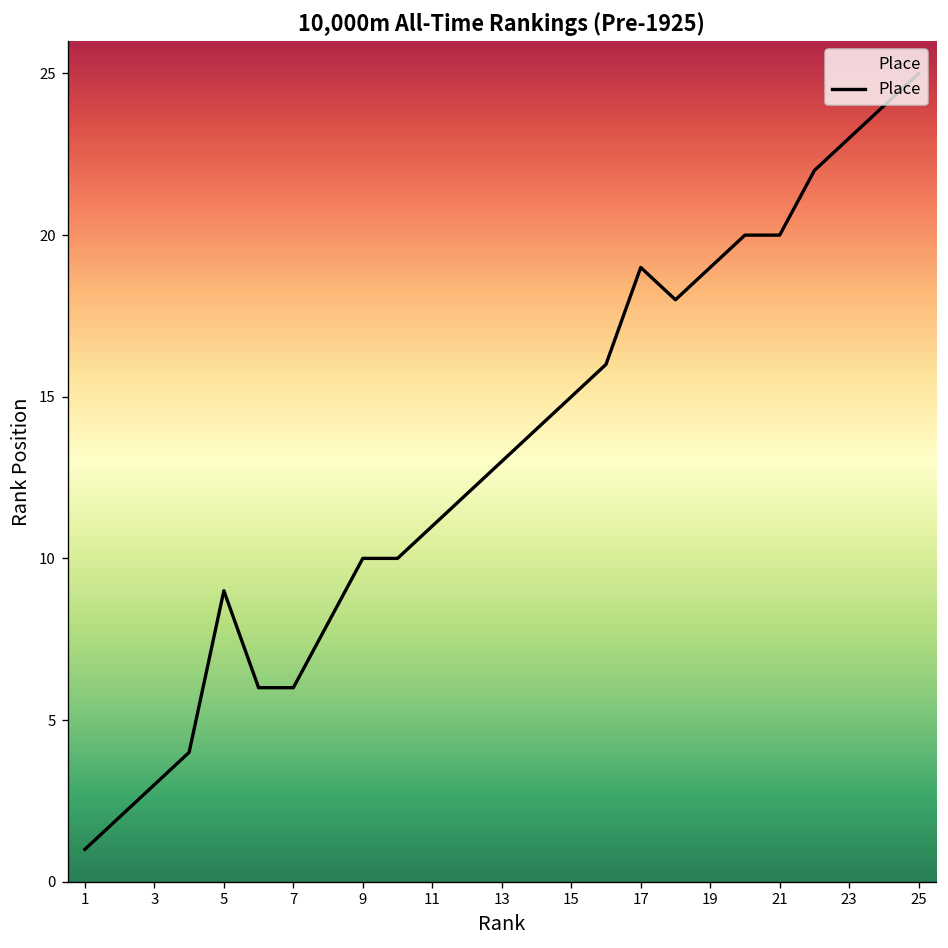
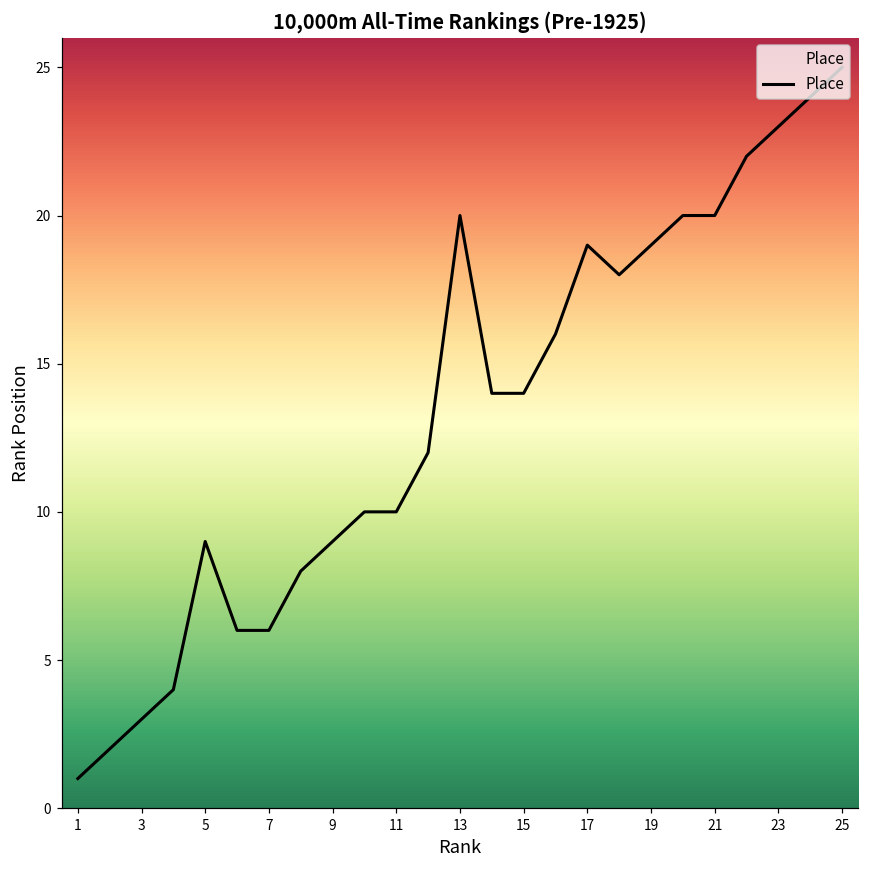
9: 10 -> 9
11: 11 -> 10
13: 13 -> 20
15: 15 -> 14
